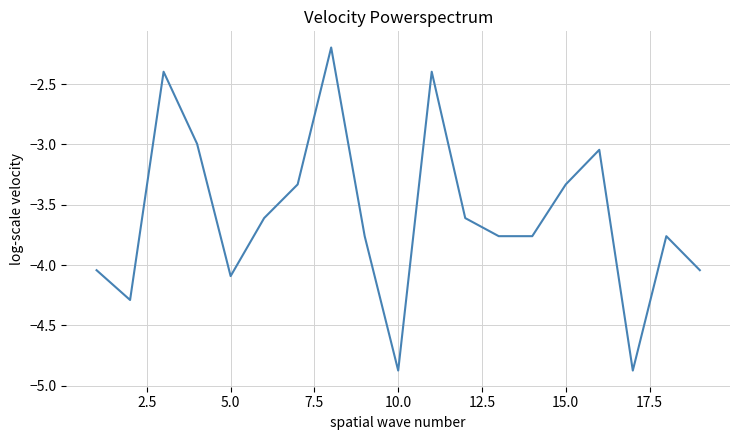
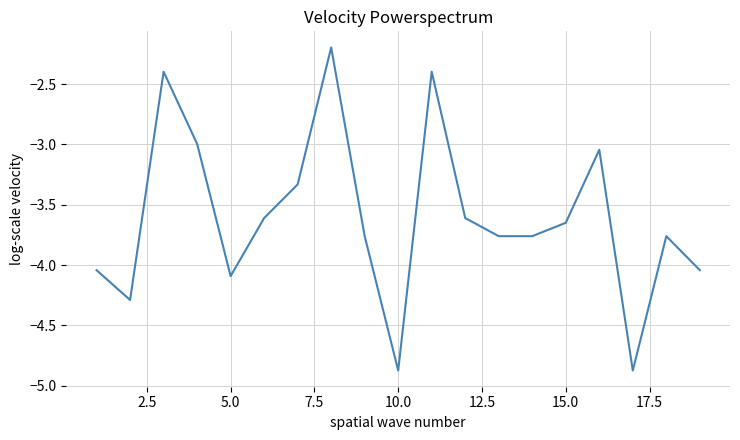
15.0: -3.33 -> -3.65
